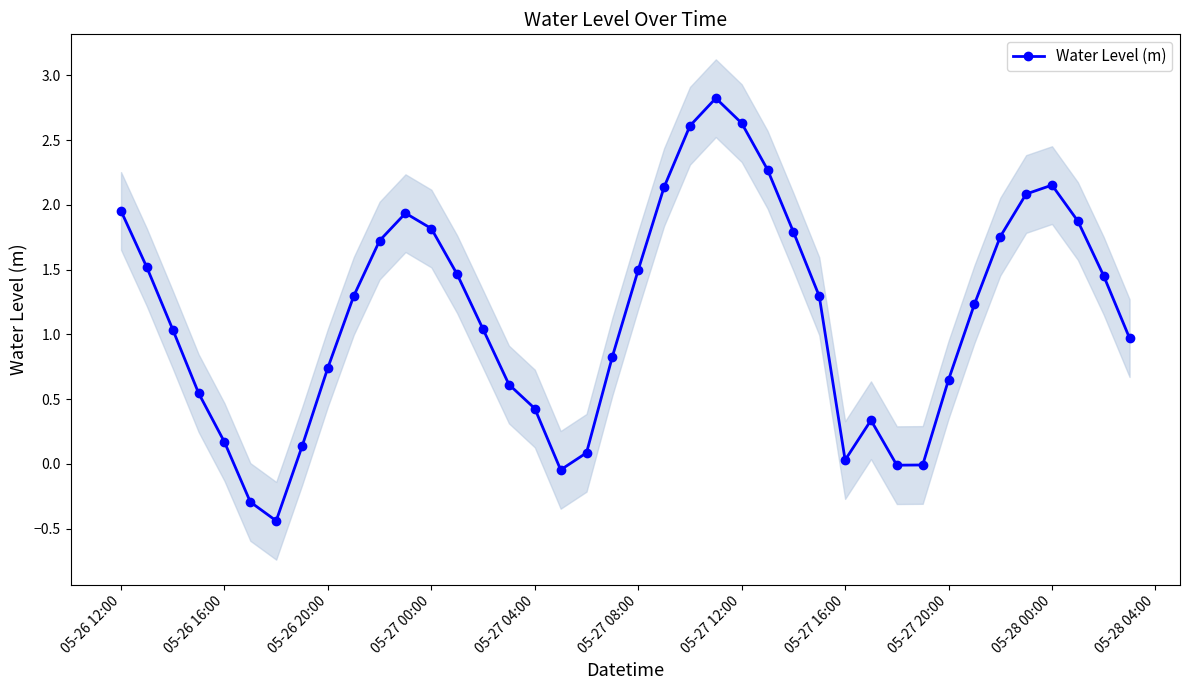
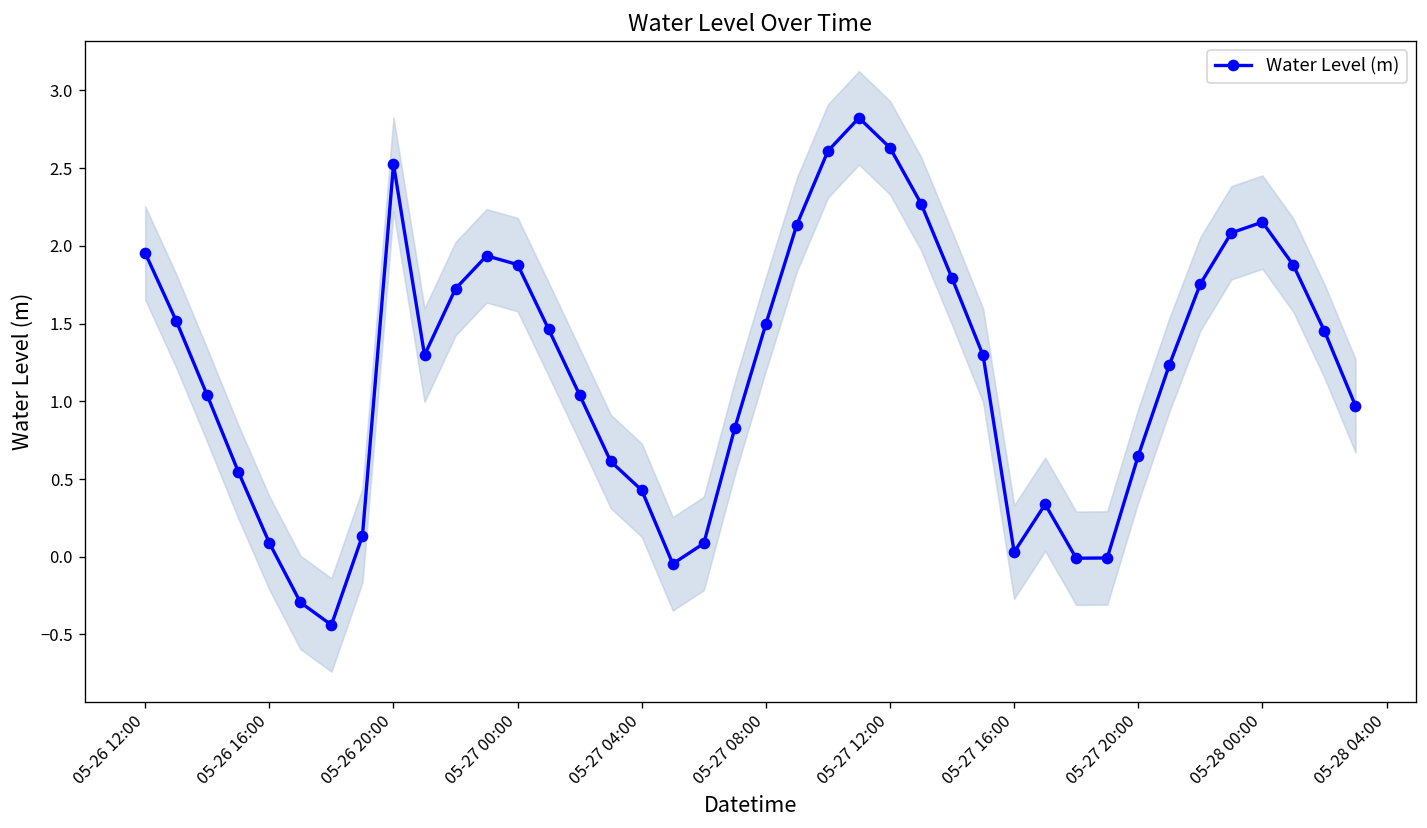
Water Level (m), 05-26 16:00: 0.17 -> 0.09
Water Level (m), 05-26 20:00: 0.74 -> 2.53
Water Level (m), 05-27 00:00: 1.82 -> 1.88
